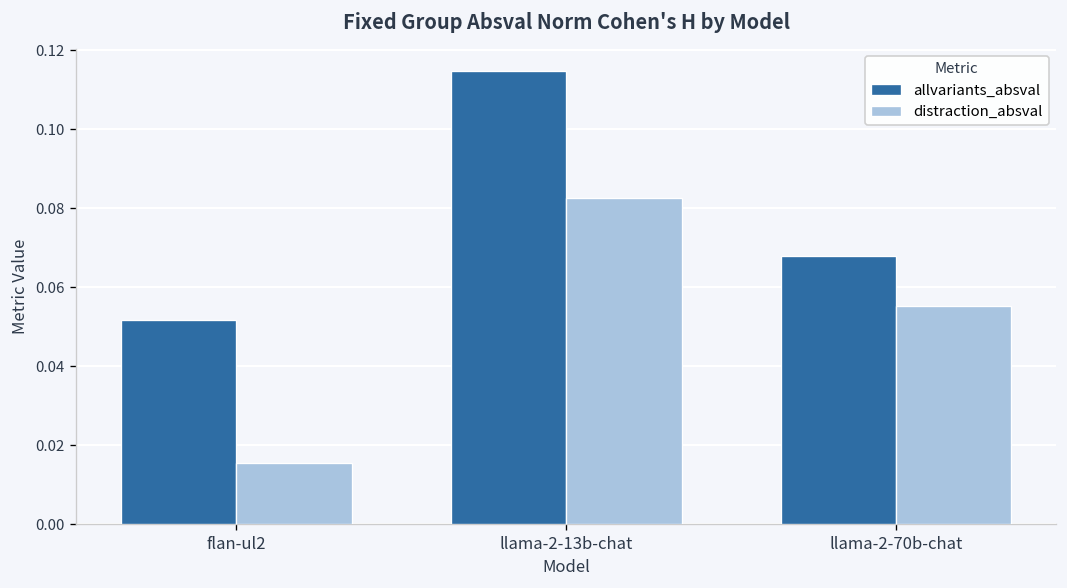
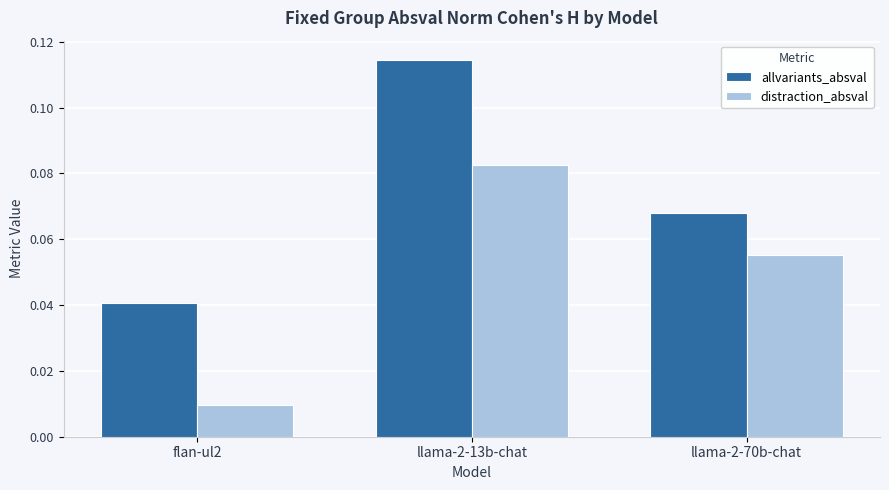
allvariants_absval, flan-ul2: 0.052 -> 0.041
distraction_absval, flan-ul2: 0.015 -> 0.010
